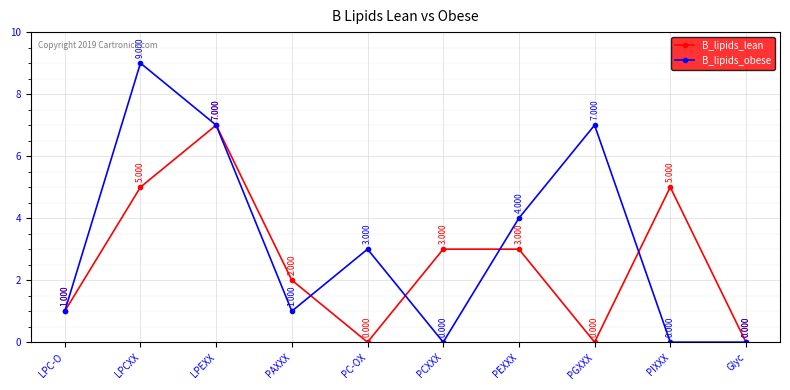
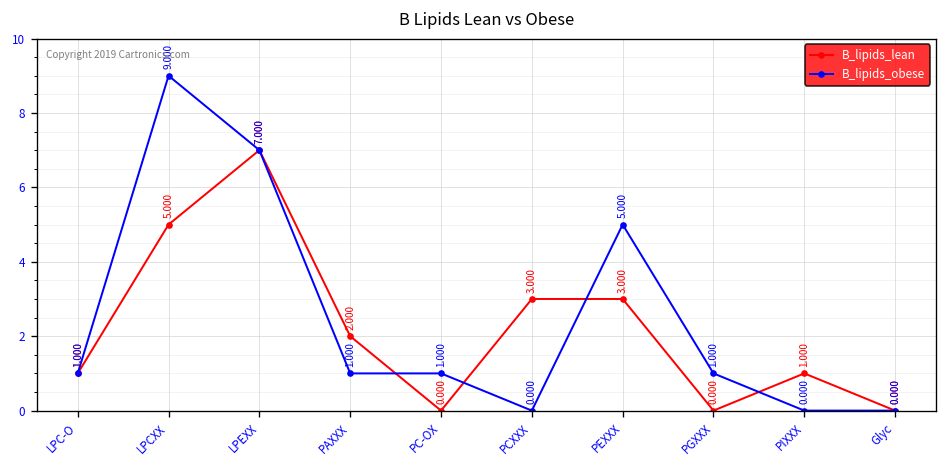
B_lipids_obese, PC-OX: 3.000 -> 1.000
B_lipids_obese, PEXXX: 4.000 -> 5.000
B_lipids_obese, PGXXX: 7.000 -> 1.000
B_lipids_lean, PIXXX: 5.000 -> 1.000
